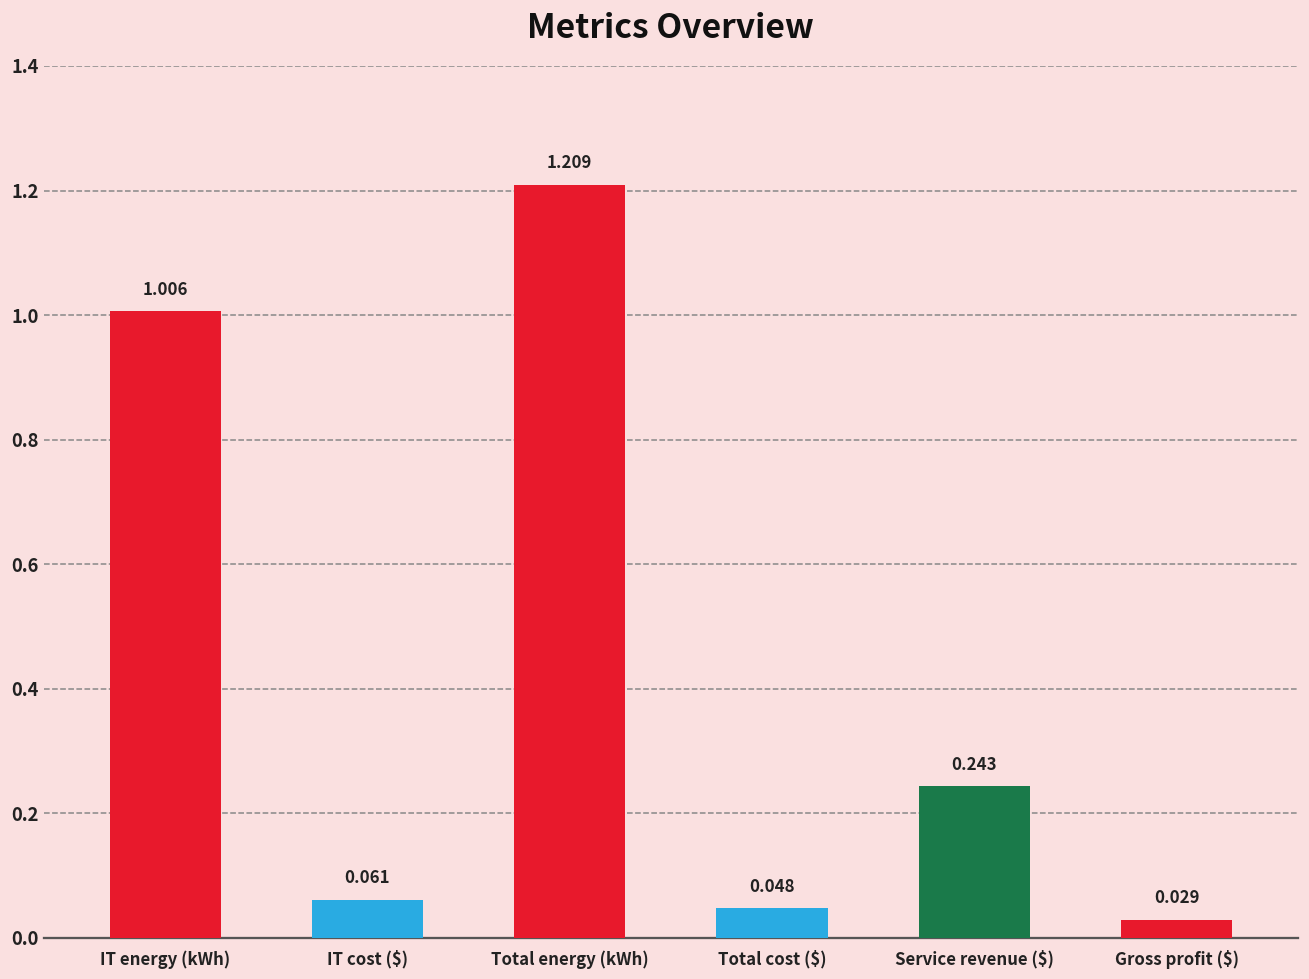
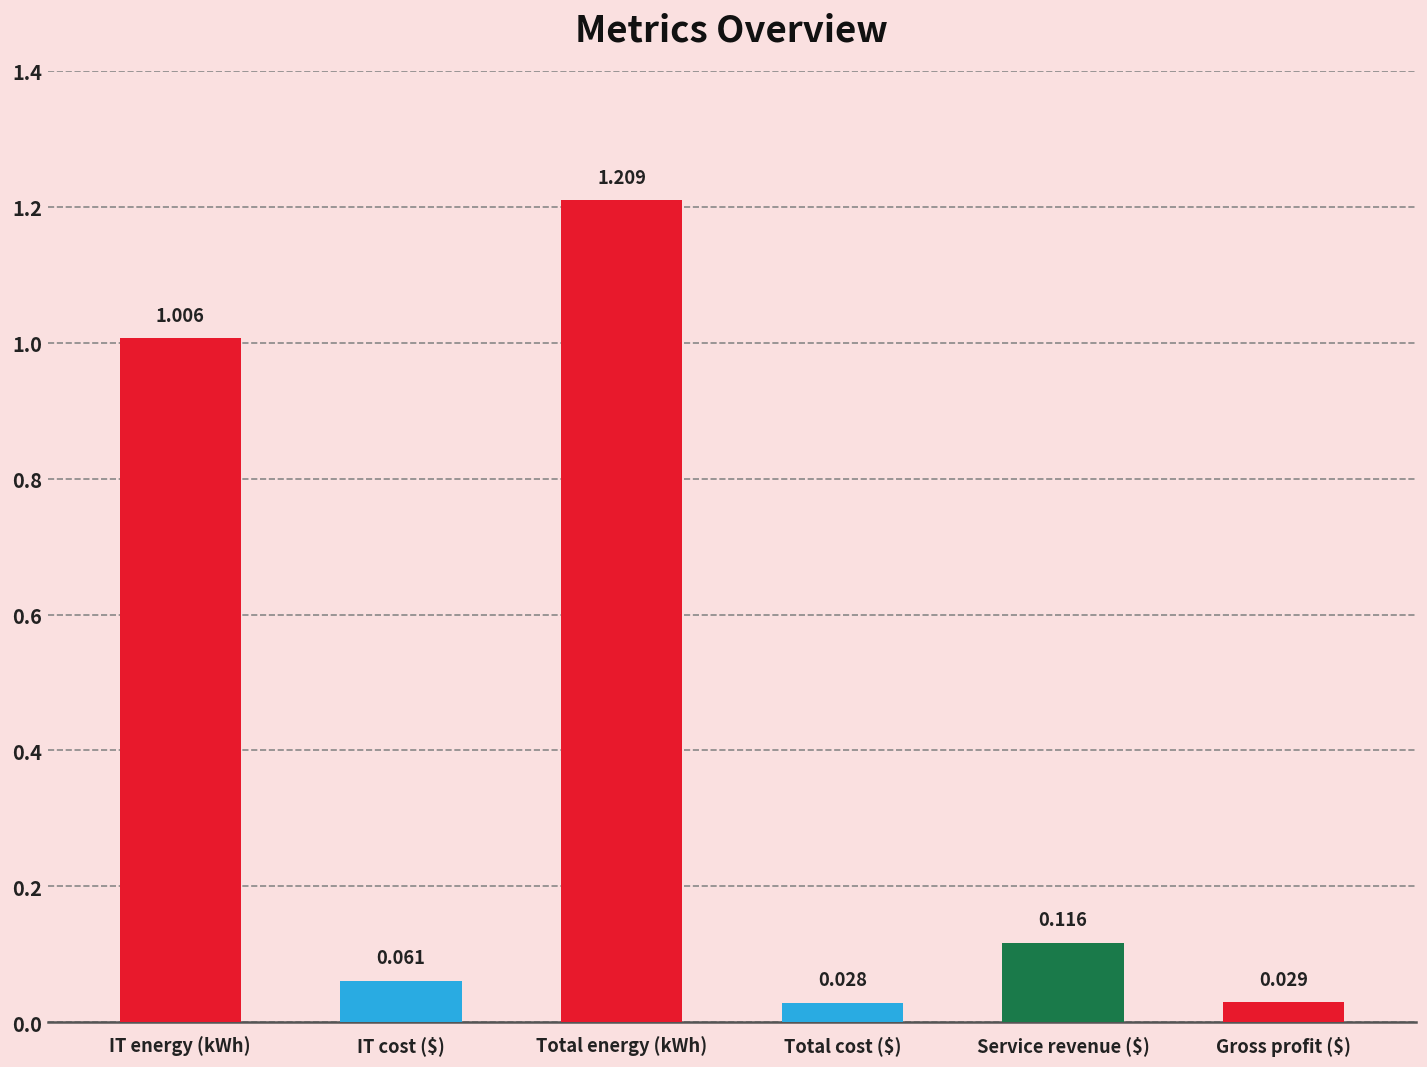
Total cost ($): 0.048 -> 0.028
Service revenue ($): 0.243 -> 0.116
